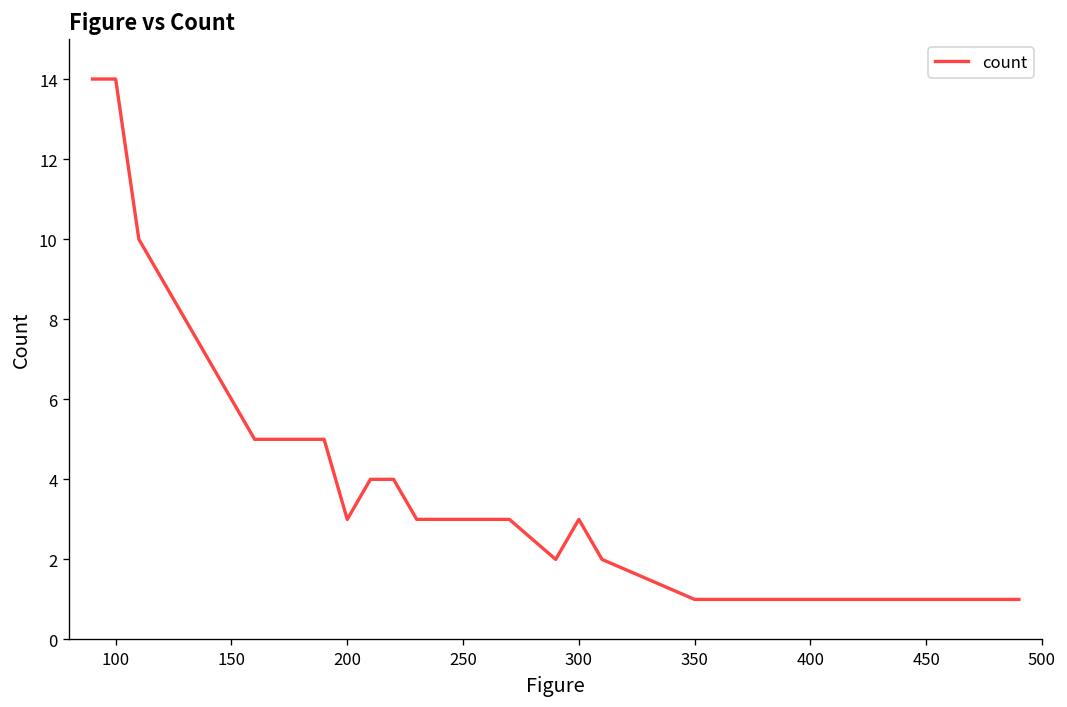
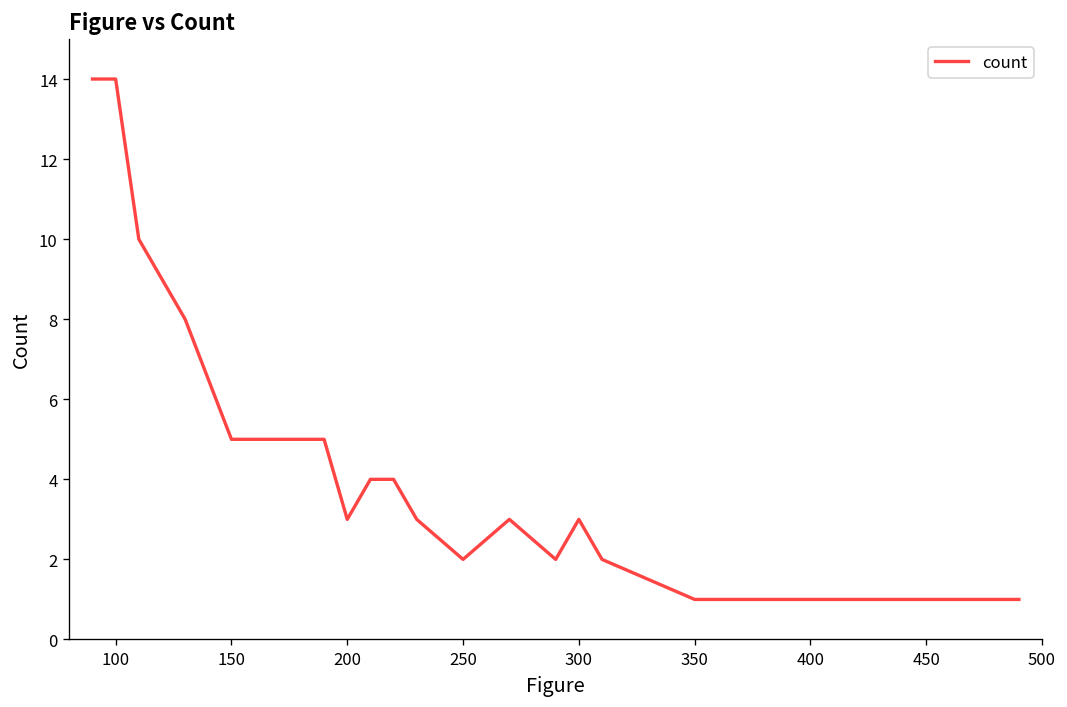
150: 6 -> 5
250: 3 -> 2
